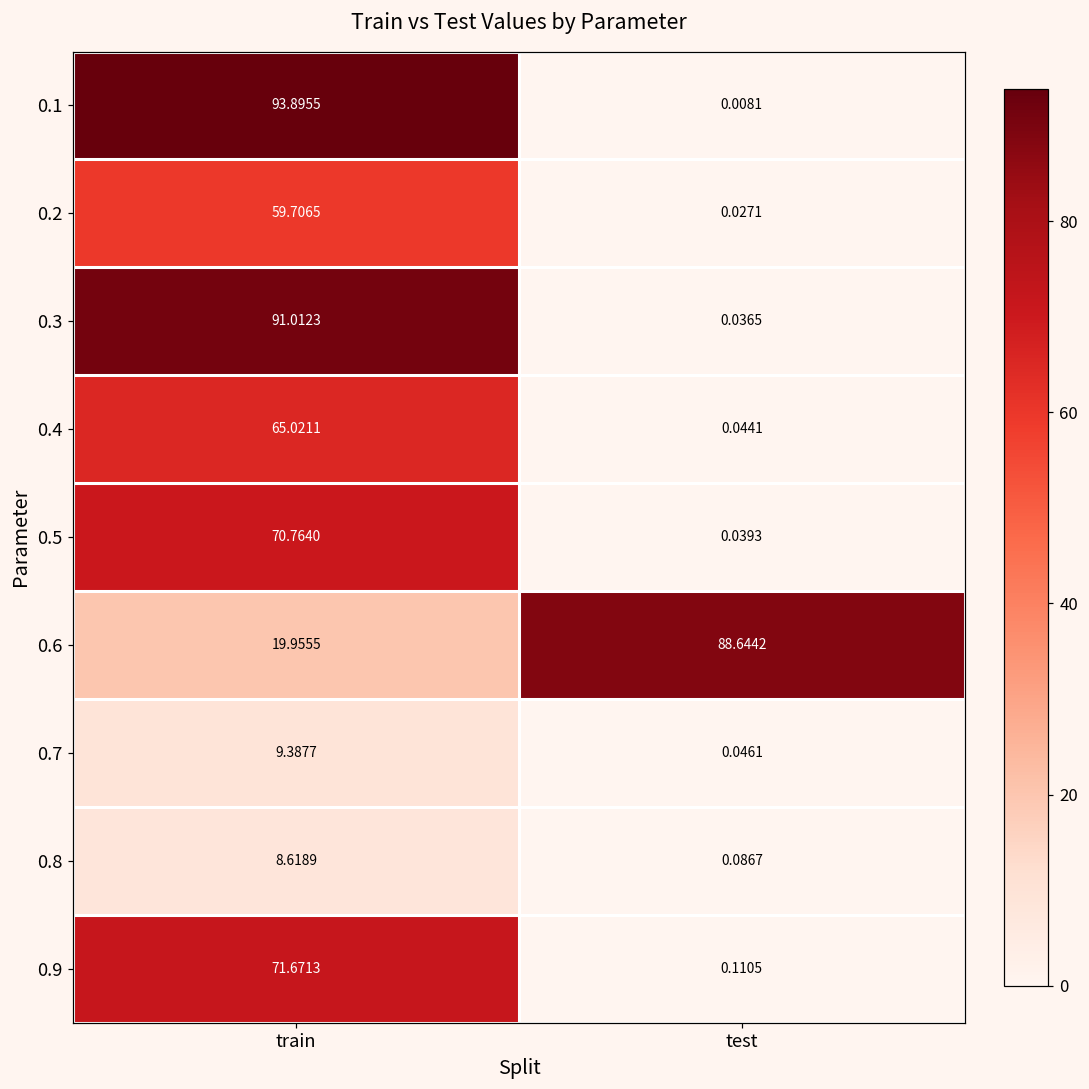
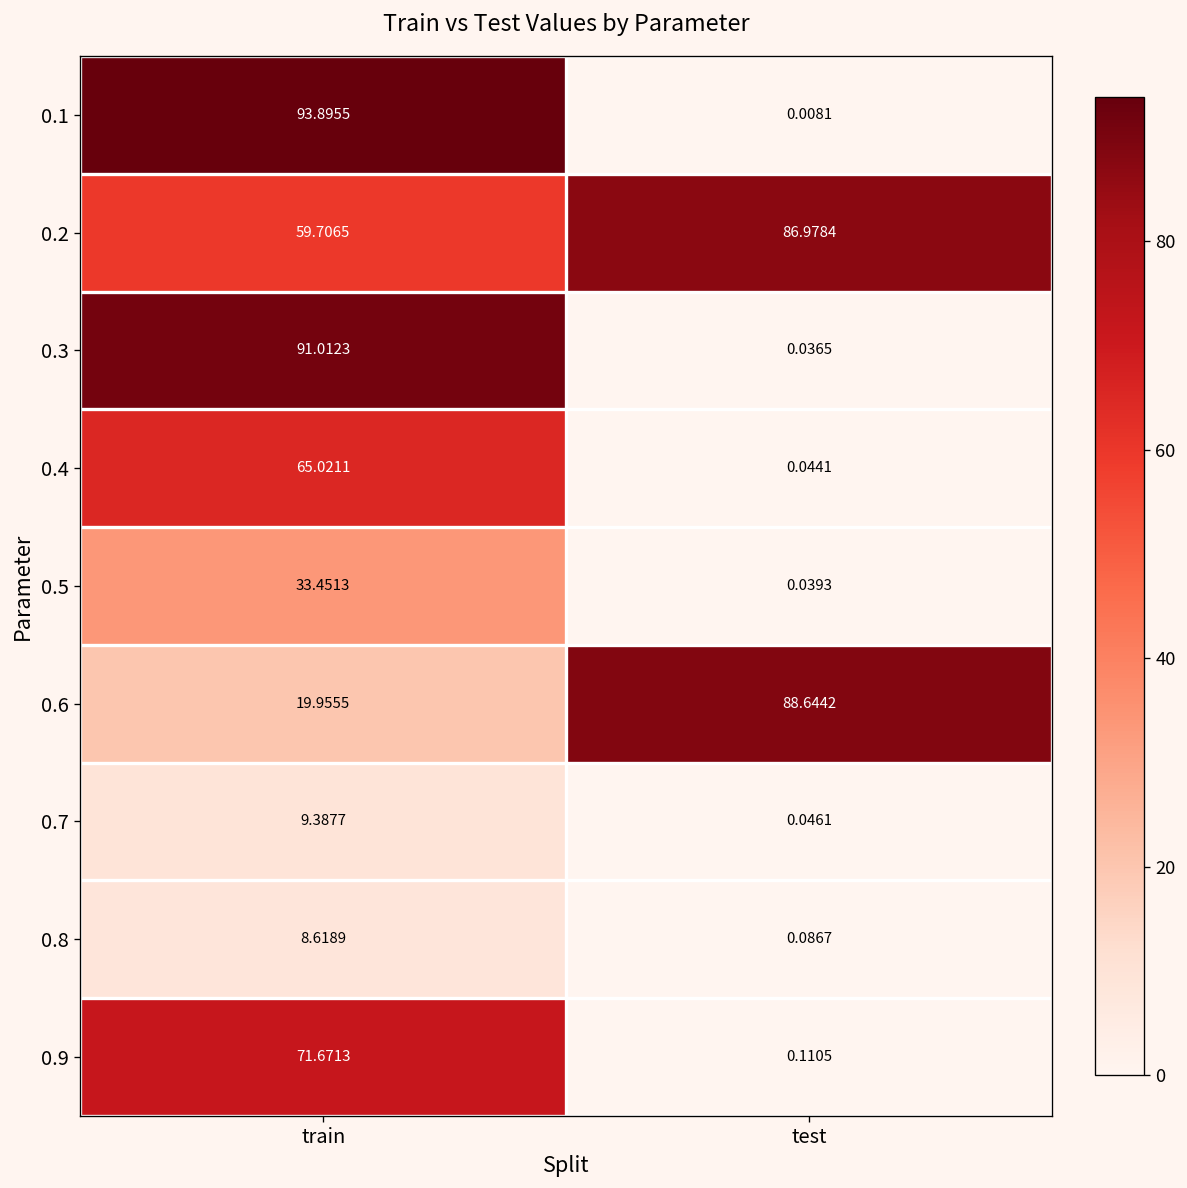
0.2, test: 0.0271 -> 86.9784
0.5, train: 70.7640 -> 33.4513
